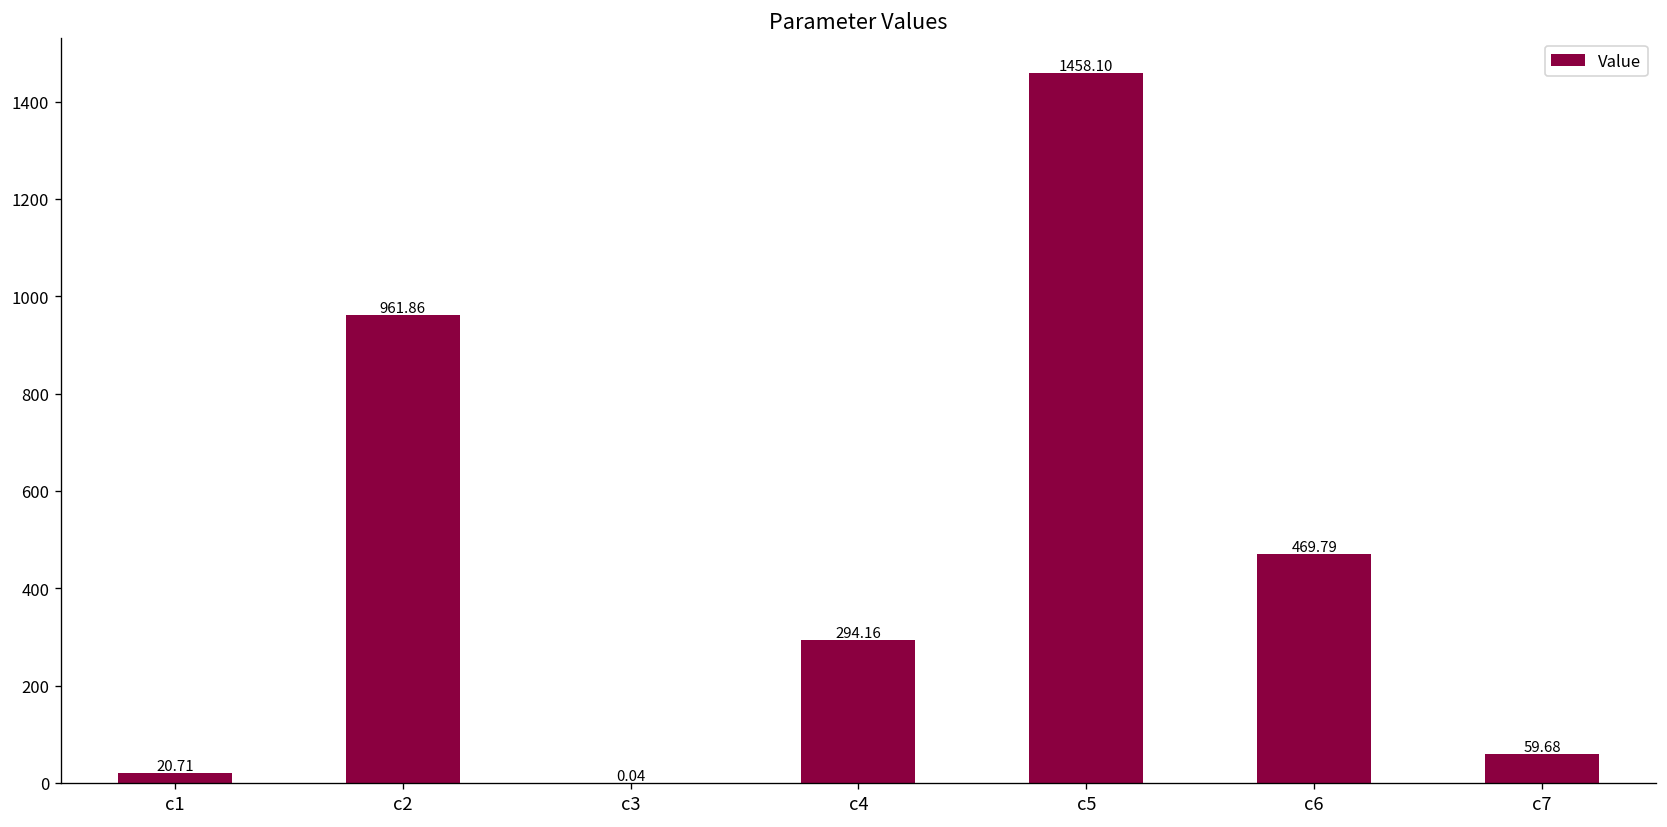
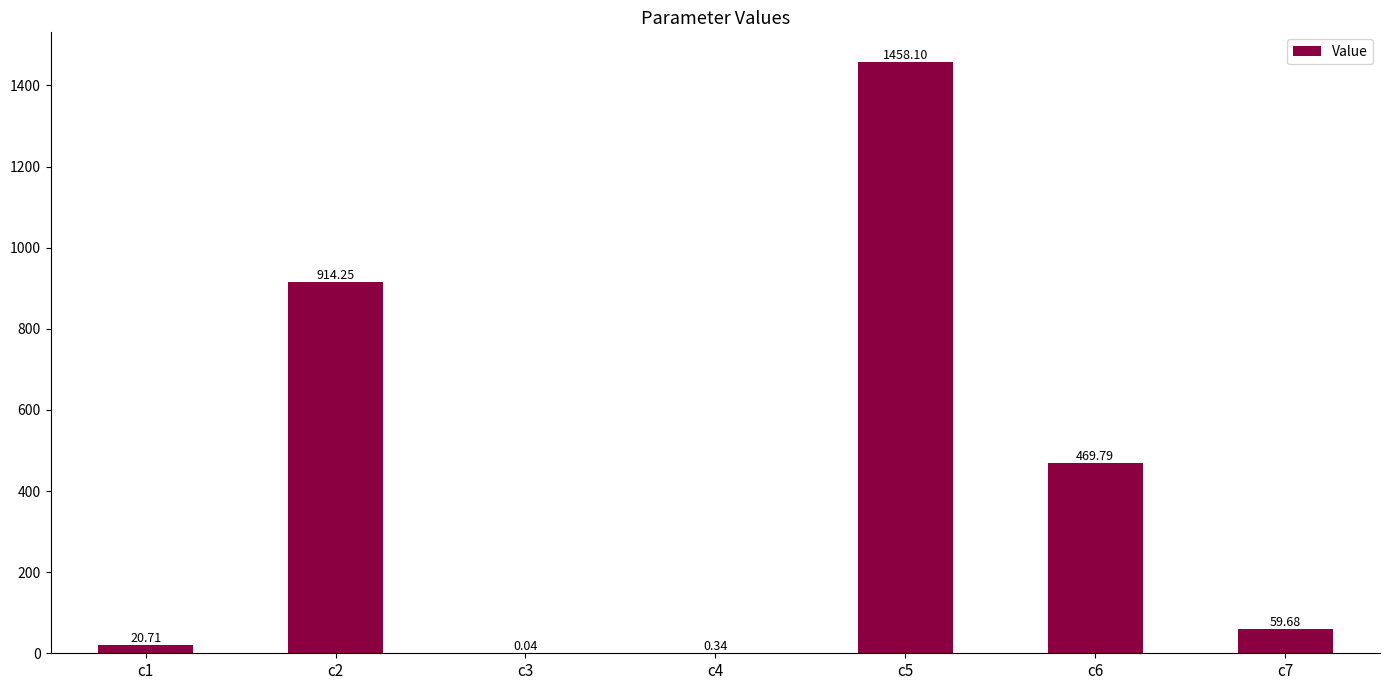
c2: 961.86 -> 914.25
c4: 294.16 -> 0.34
